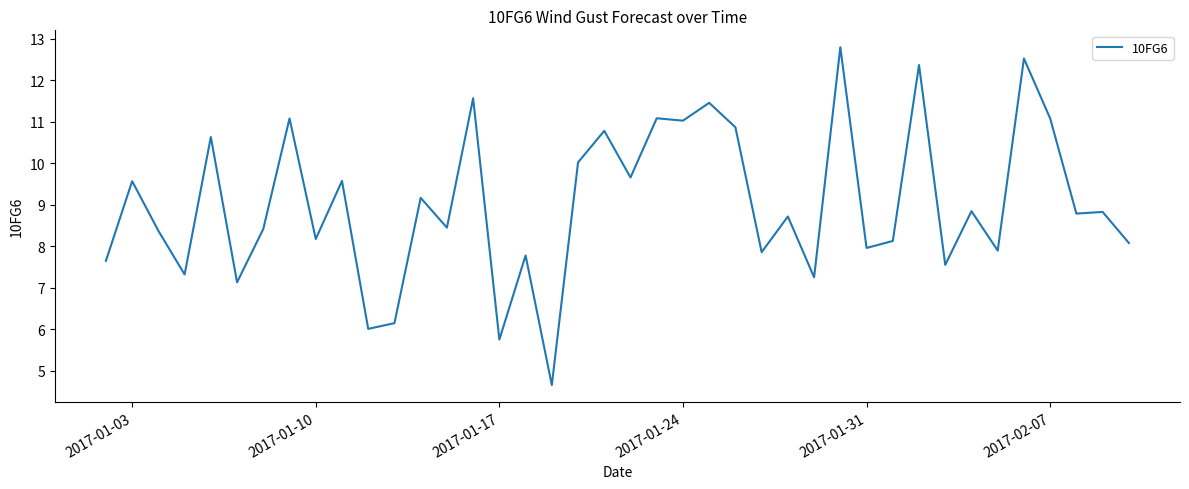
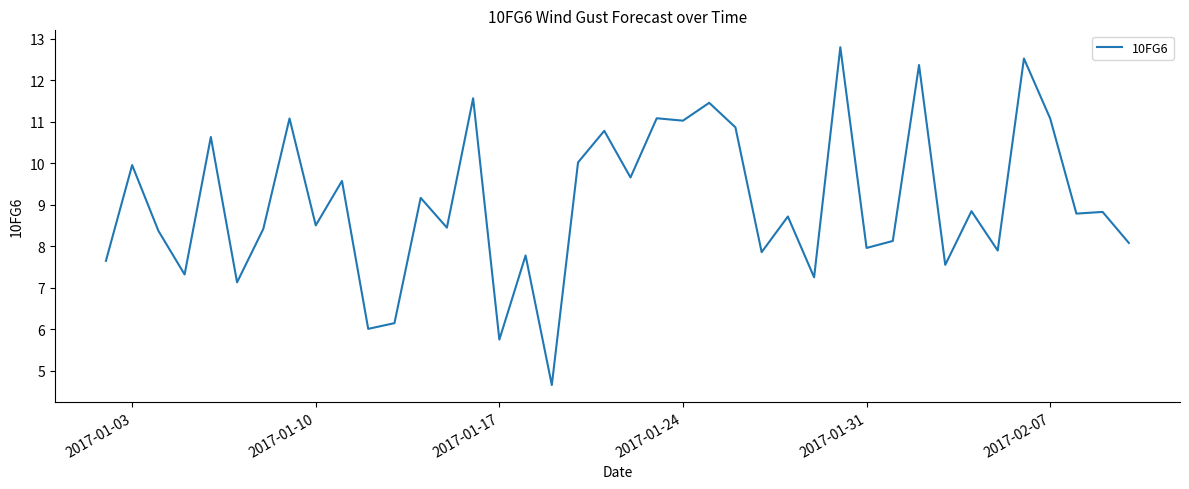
2017-01-03: 9.6 -> 10.0
2017-01-10: 8.2 -> 8.5
